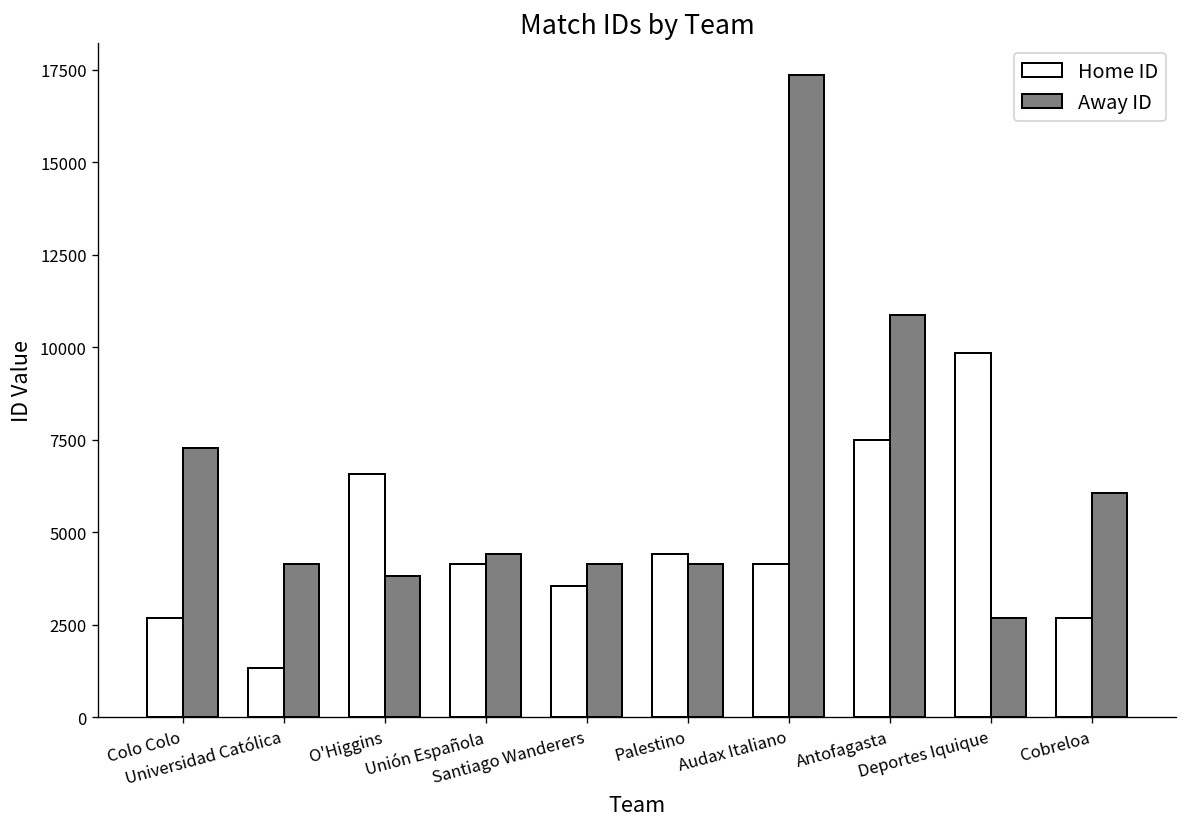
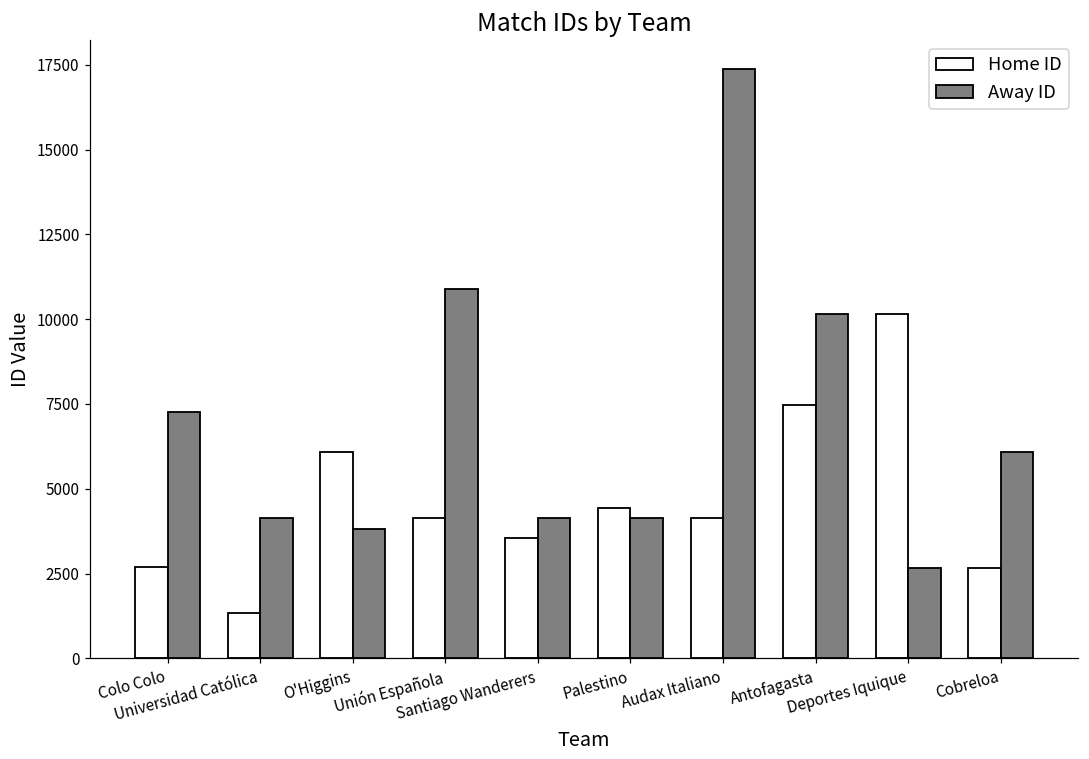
Home ID, O'Higgins: 6600 -> 6100
Away ID, Unión Española: 4400 -> 10900
Away ID, Antofagasta: 10900 -> 10100
Home ID, Deportes Iquique: 9900 -> 10100
